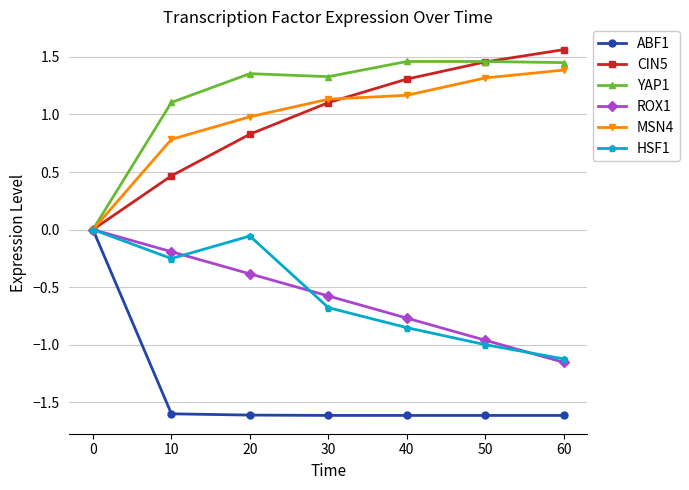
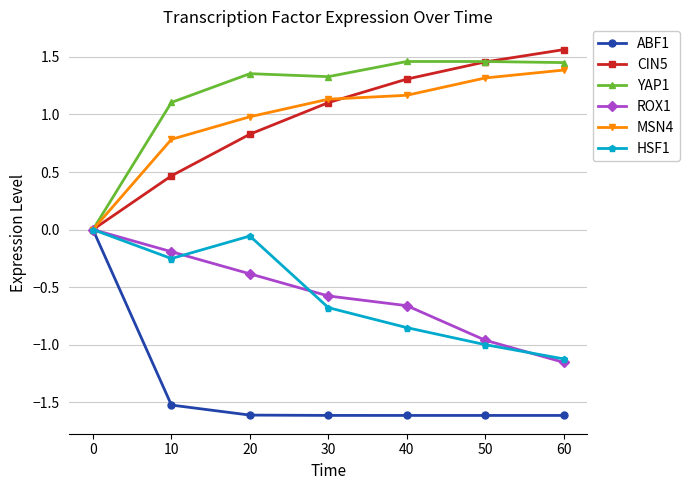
ABF1, 10: -1.60 -> -1.52
ROX1, 40: -0.77 -> -0.66
